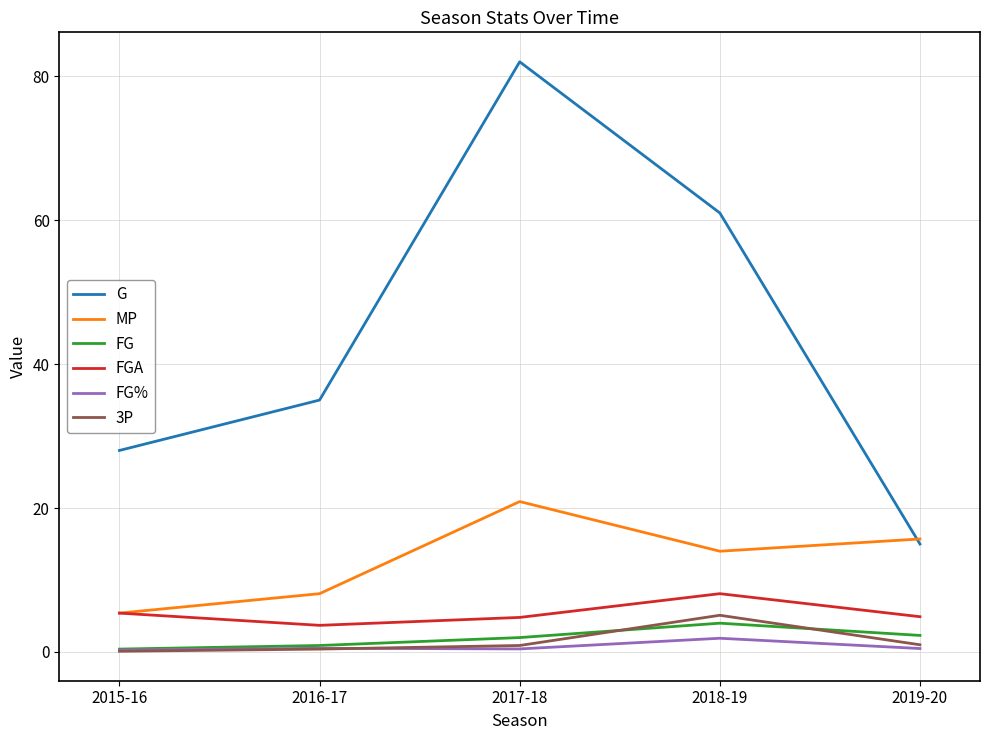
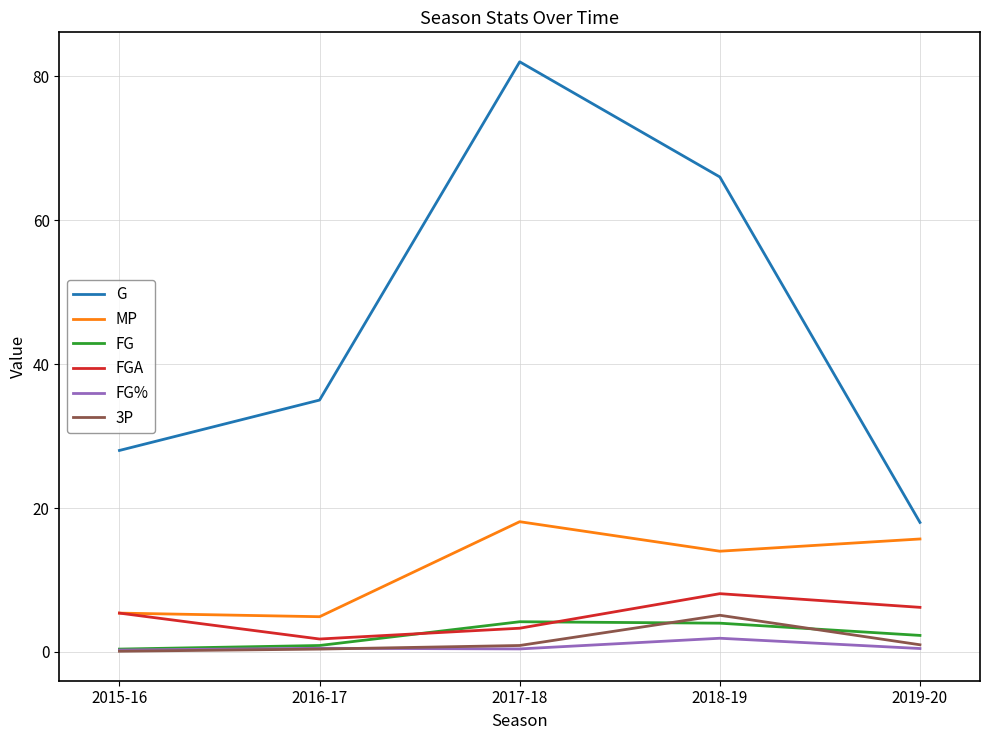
MP, 2016-17: 8 -> 5
FGA, 2016-17: 4 -> 2
MP, 2017-18: 21 -> 18
FG, 2017-18: 2 -> 4
FGA, 2017-18: 5 -> 3
G, 2018-19: 61 -> 66
G, 2019-20: 15 -> 18
FGA, 2019-20: 5 -> 6
